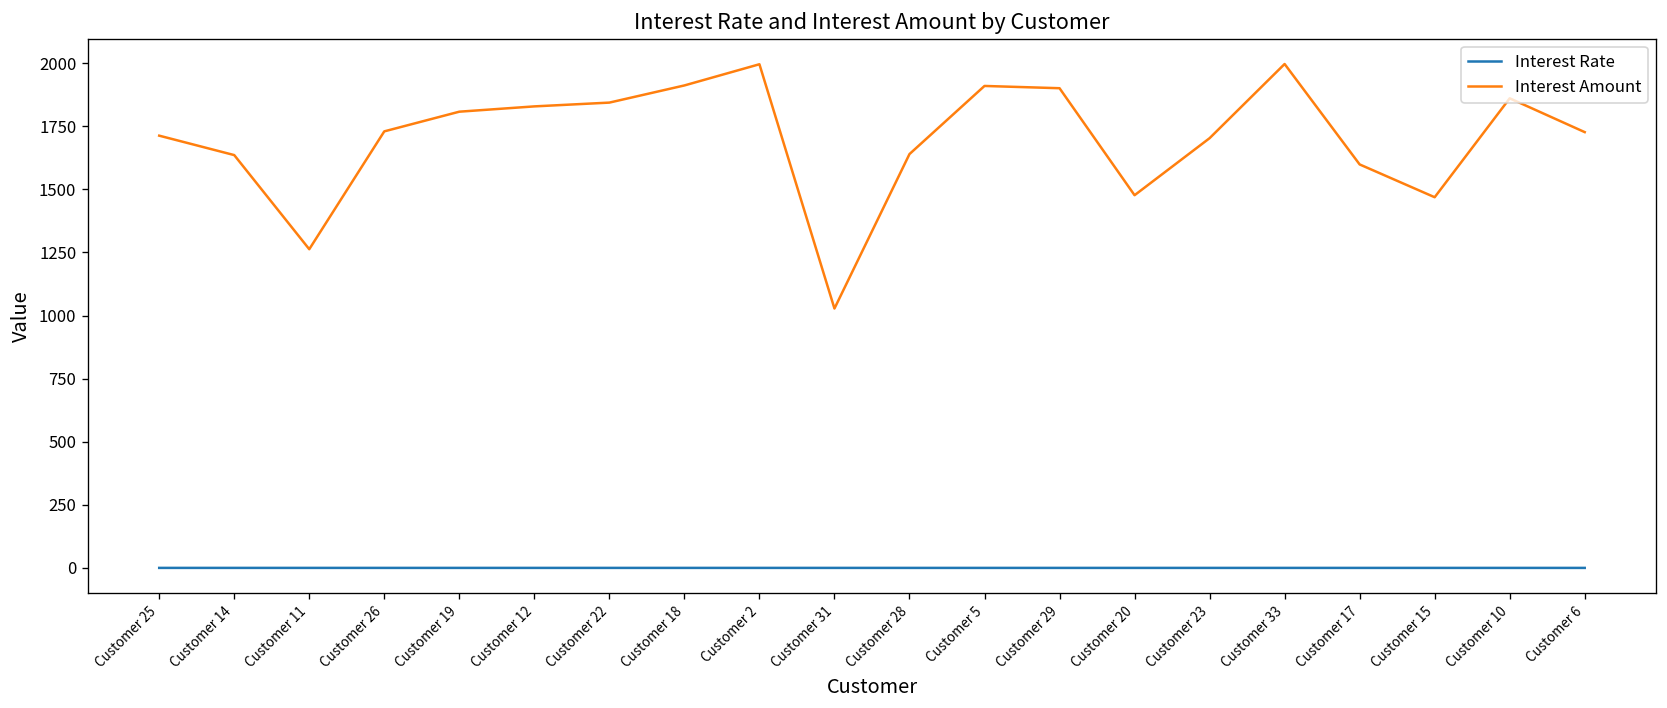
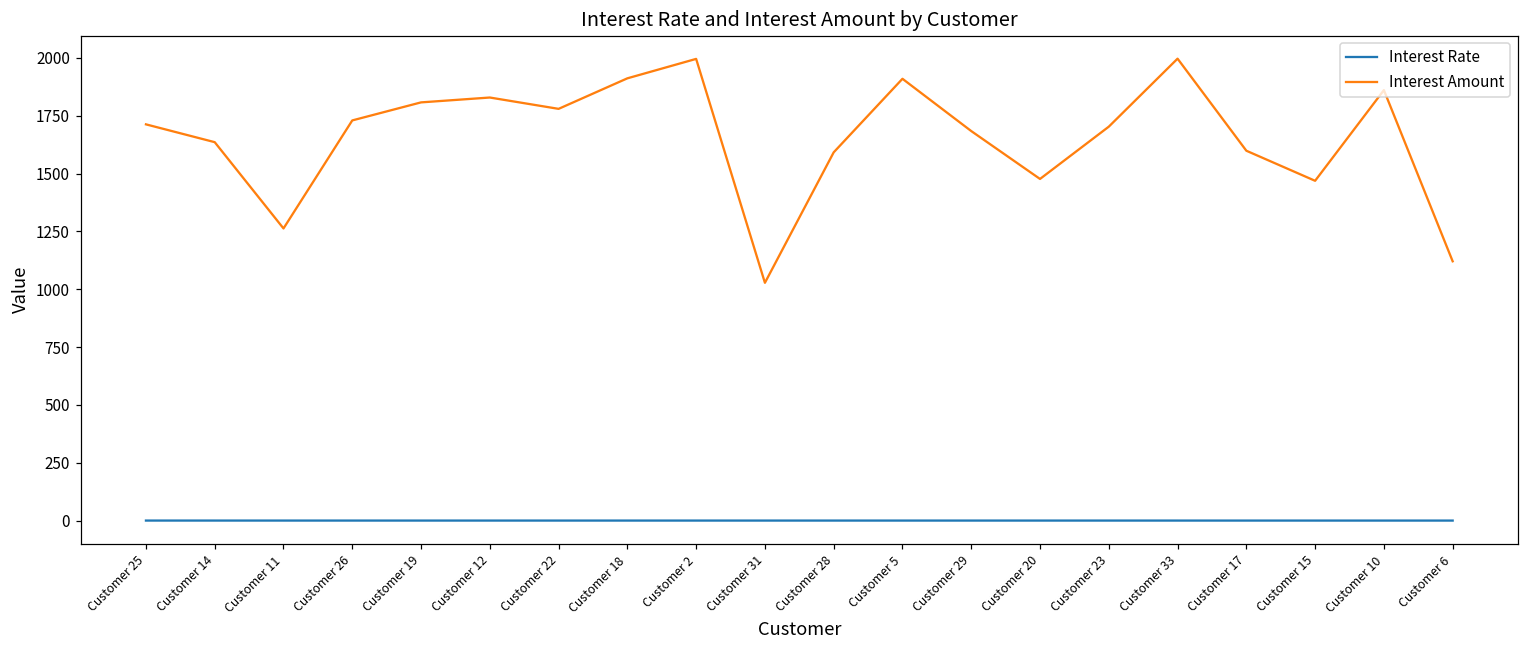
Interest Amount, Customer 22: 1840 -> 1780
Interest Amount, Customer 28: 1640 -> 1590
Interest Amount, Customer 29: 1900 -> 1680
Interest Amount, Customer 6: 1730 -> 1120
